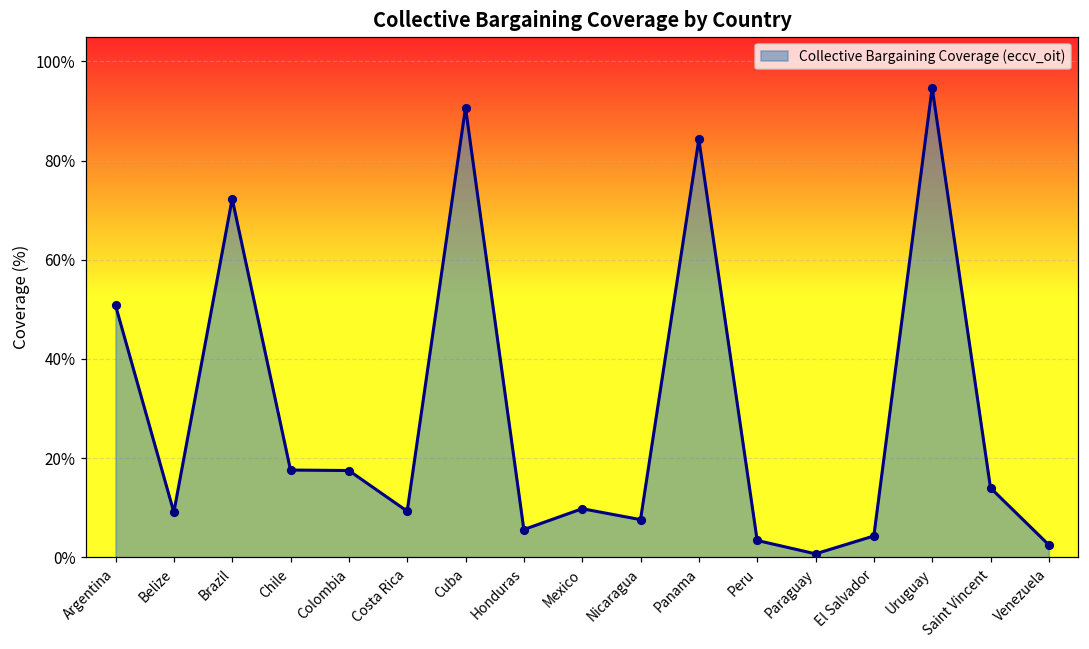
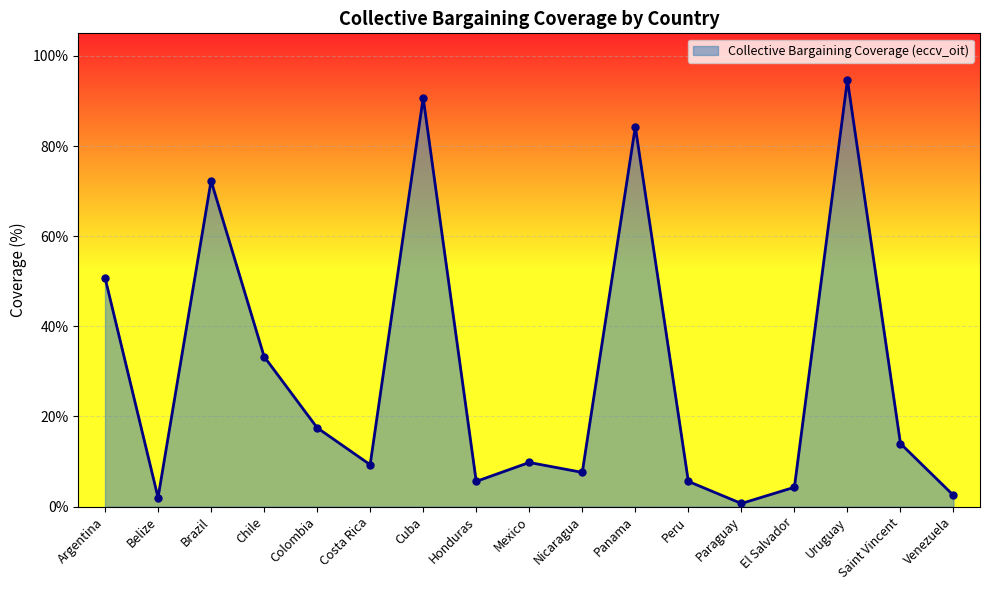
Belize: 9% -> 2%
Chile: 18% -> 33%
Peru: 3% -> 6%
